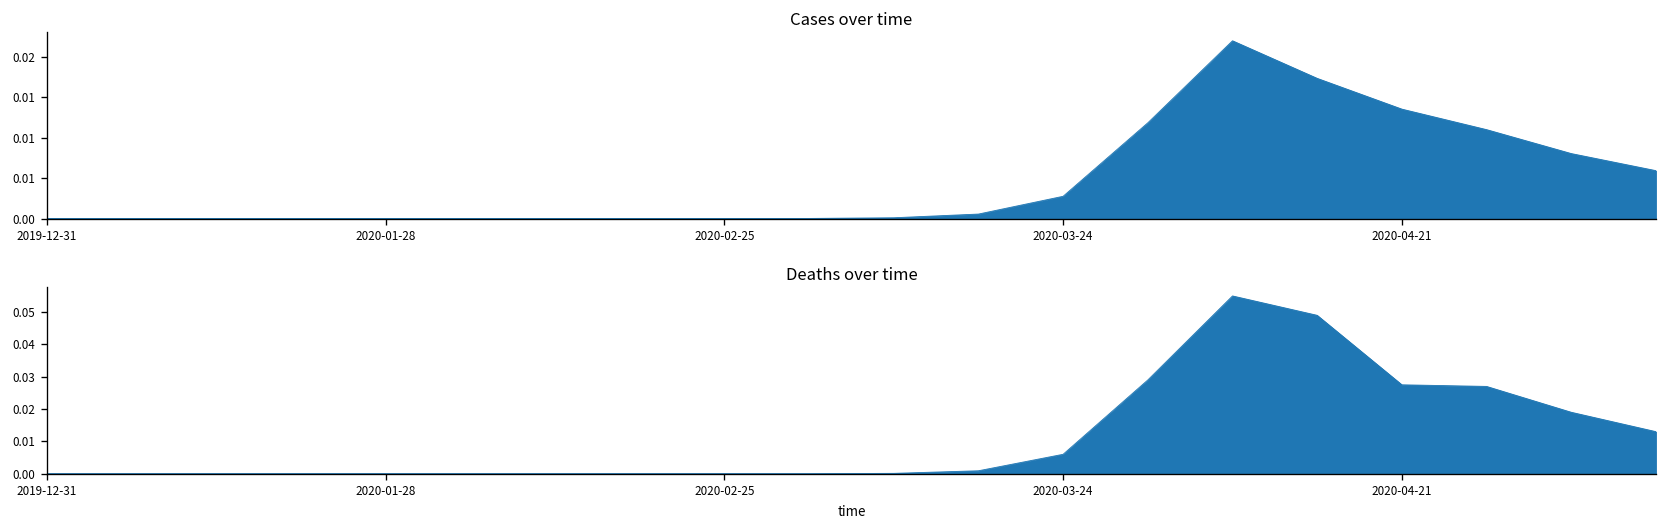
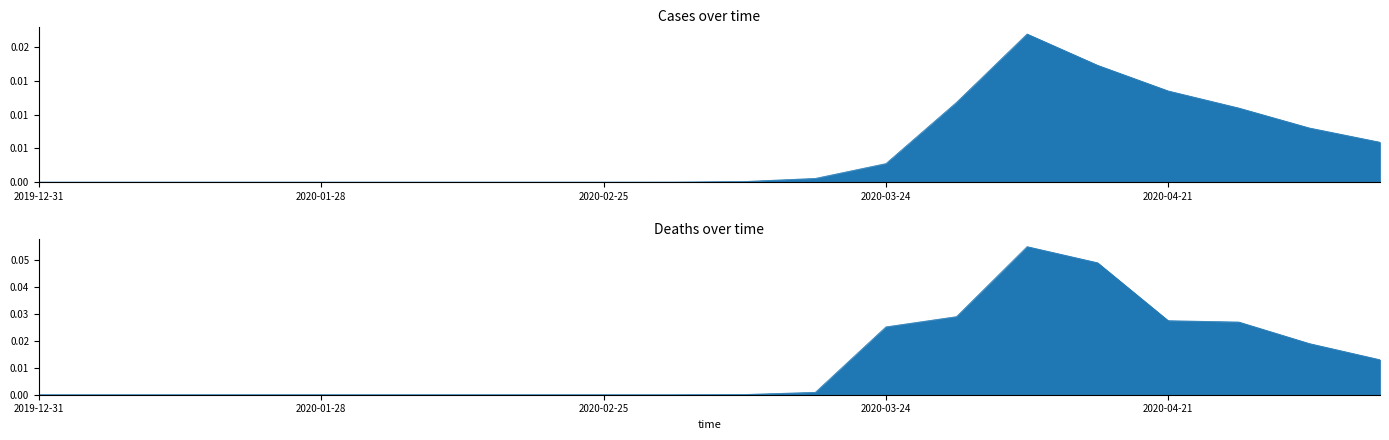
Deaths over time, 2020-03-24: 0.006 -> 0.025
